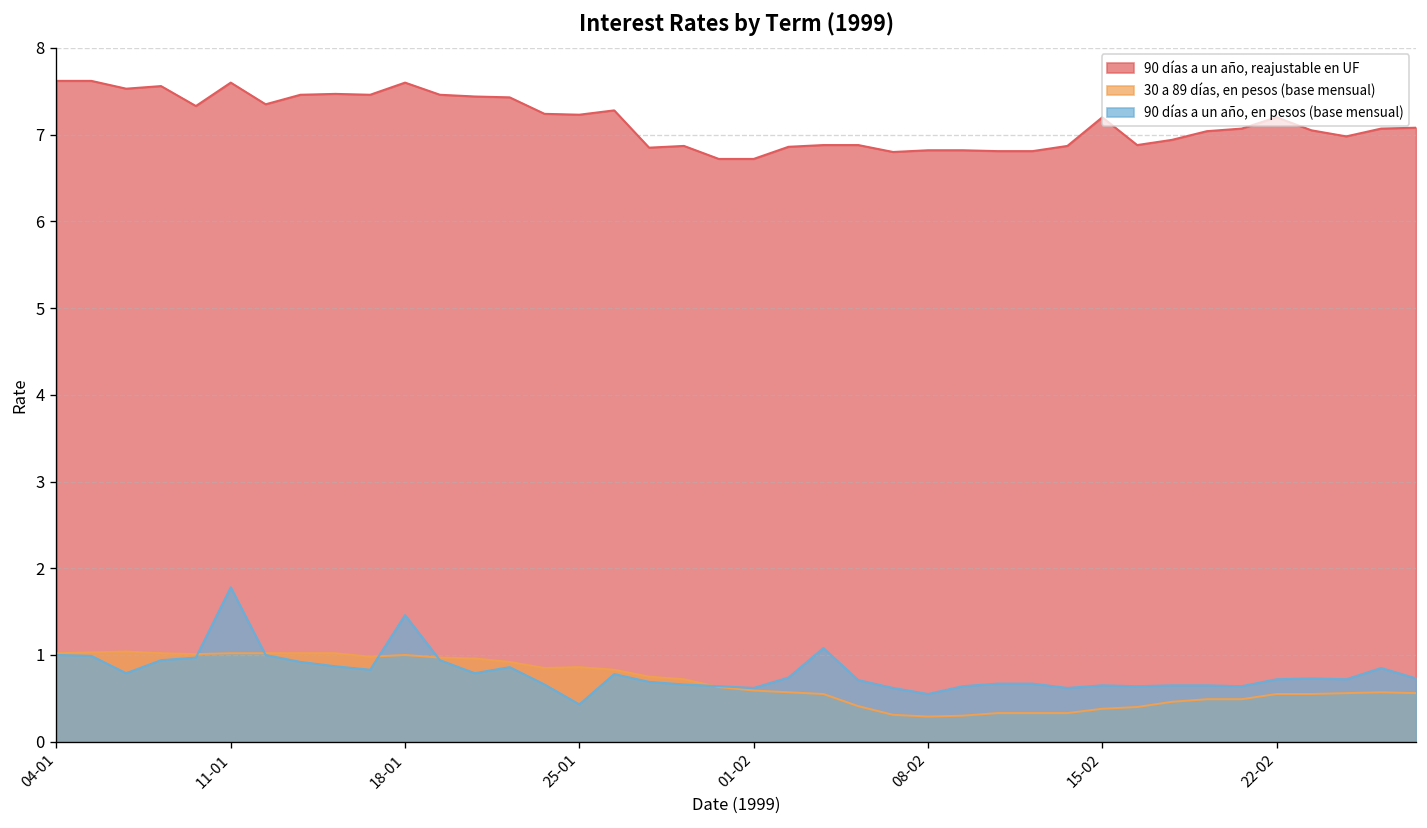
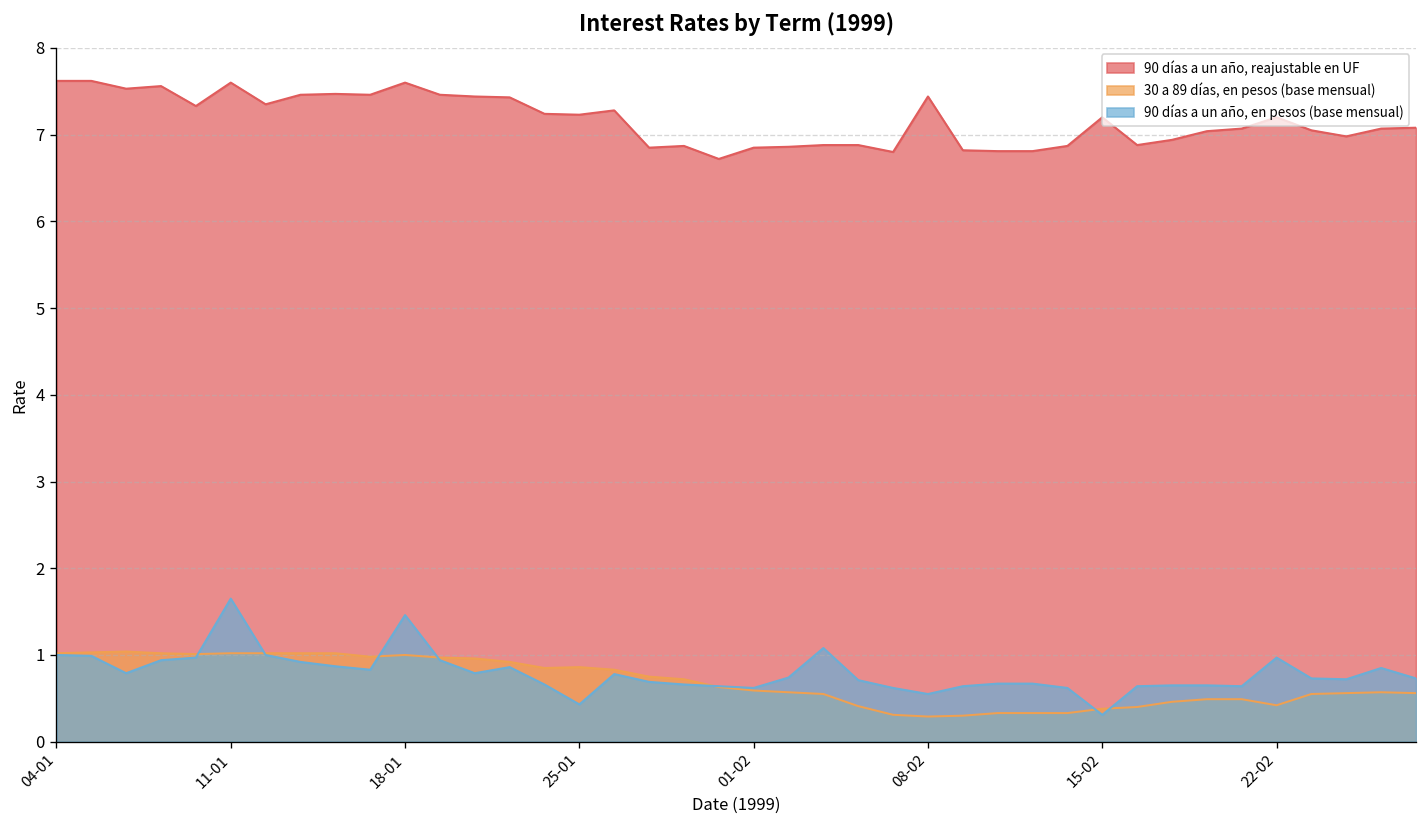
90 días a un año, en pesos (base mensual), 11-01: 1.8 -> 1.7
90 días a un año, reajustable en UF, 01-02: 6.7 -> 6.9
90 días a un año, reajustable en UF, 08-02: 6.8 -> 7.4
90 días a un año, en pesos (base mensual), 15-02: 0.7 -> 0.3
30 a 89 días, en pesos (base mensual), 22-02: 0.6 -> 0.4
90 días a un año, en pesos (base mensual), 22-02: 0.7 -> 1.0
